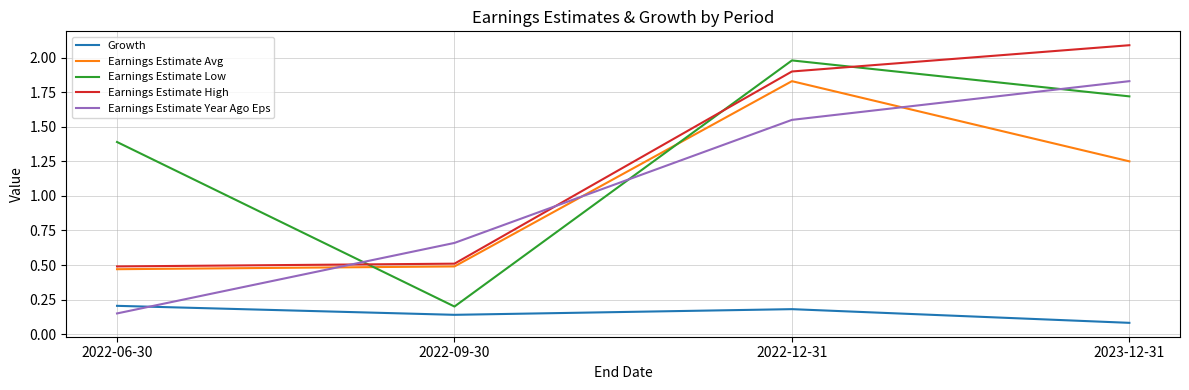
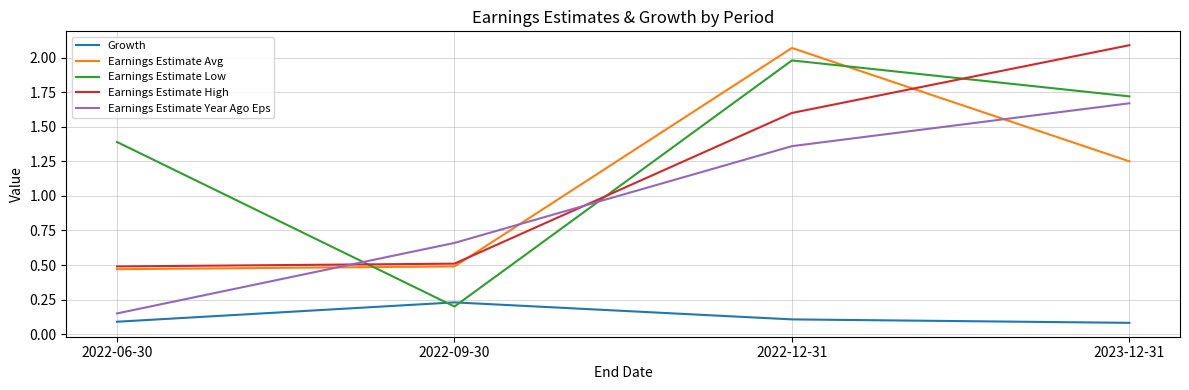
Growth, 2022-06-30: 0.21 -> 0.09
Growth, 2022-09-30: 0.14 -> 0.23
Growth, 2022-12-31: 0.18 -> 0.11
Earnings Estimate Avg, 2022-12-31: 1.83 -> 2.07
Earnings Estimate High, 2022-12-31: 1.9 -> 1.6
Earnings Estimate Year Ago Eps, 2022-12-31: 1.55 -> 1.36
Earnings Estimate Year Ago Eps, 2023-12-31: 1.83 -> 1.67
